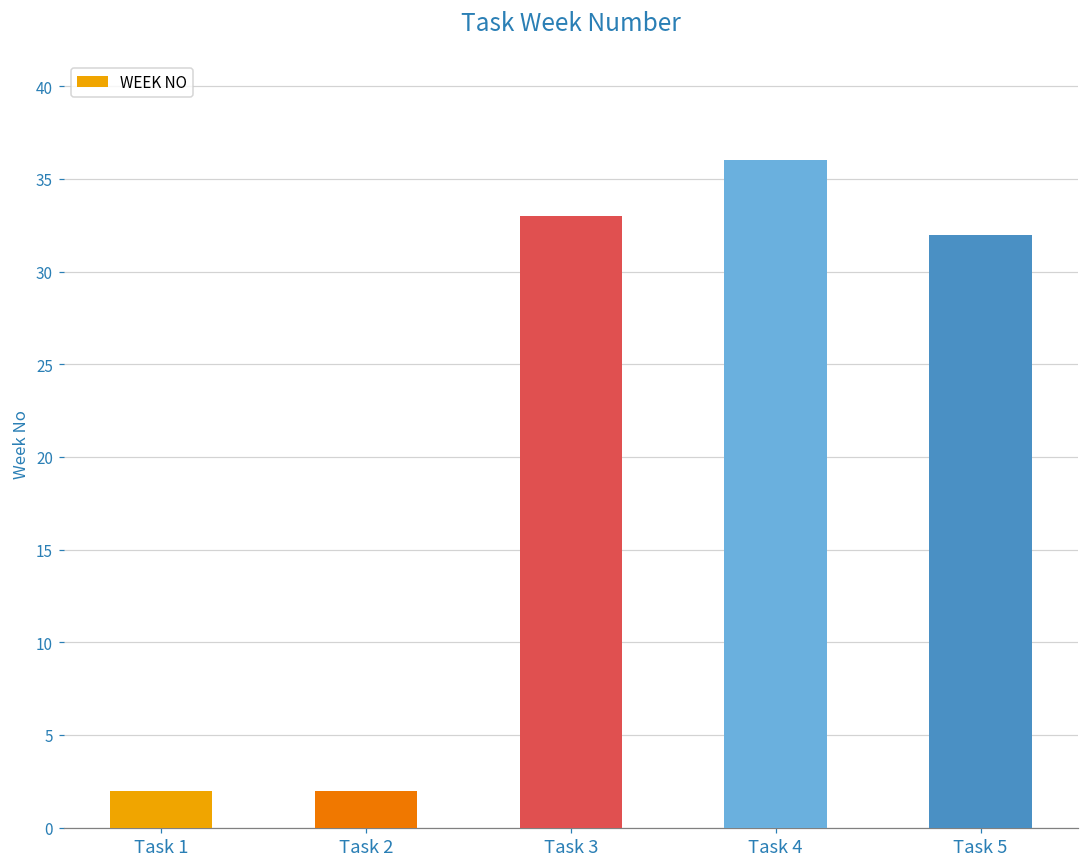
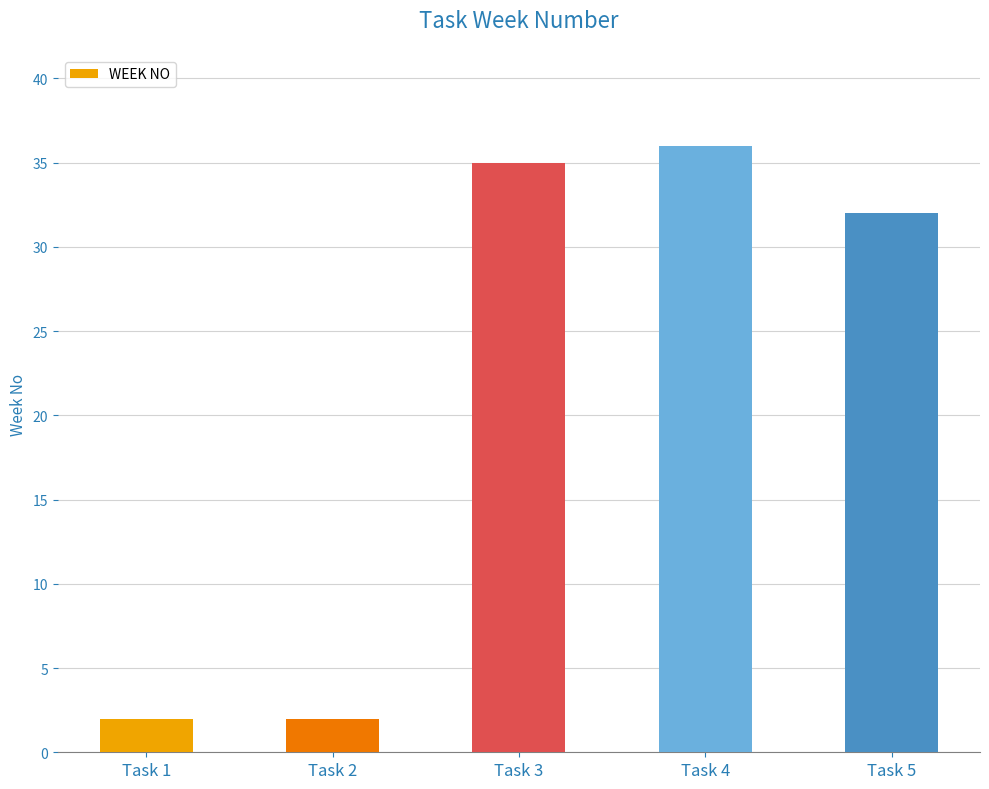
Task 3: 33 -> 35
